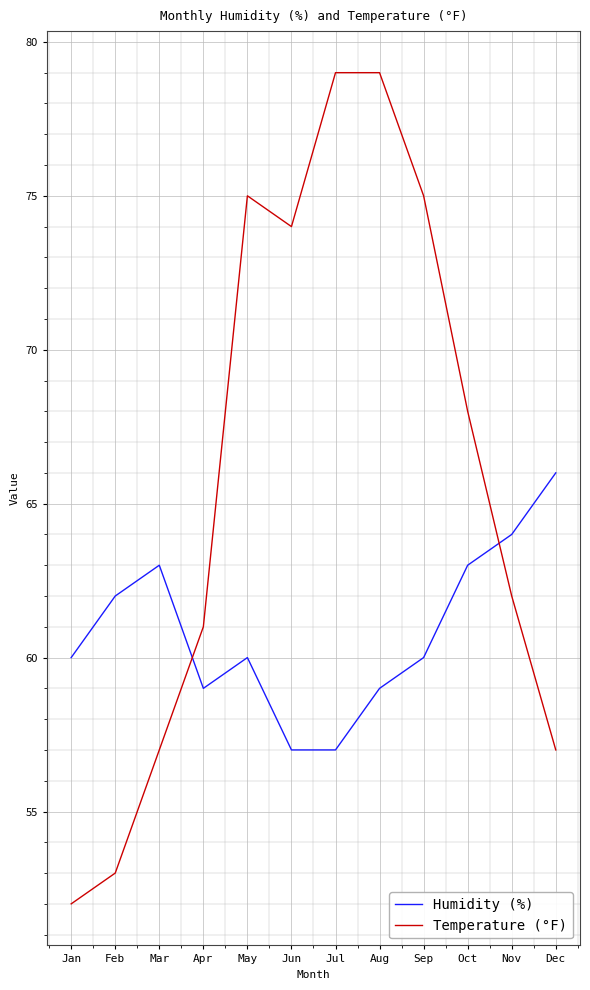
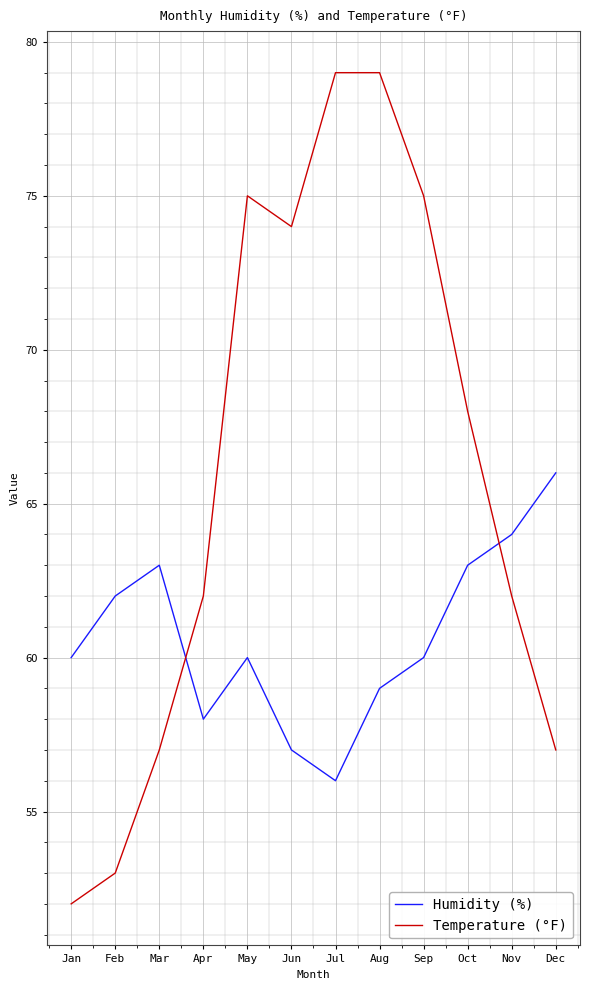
Humidity (%), Apr: 59 -> 58
Temperature (°F), Apr: 61 -> 62
Humidity (%), Jul: 57 -> 56
